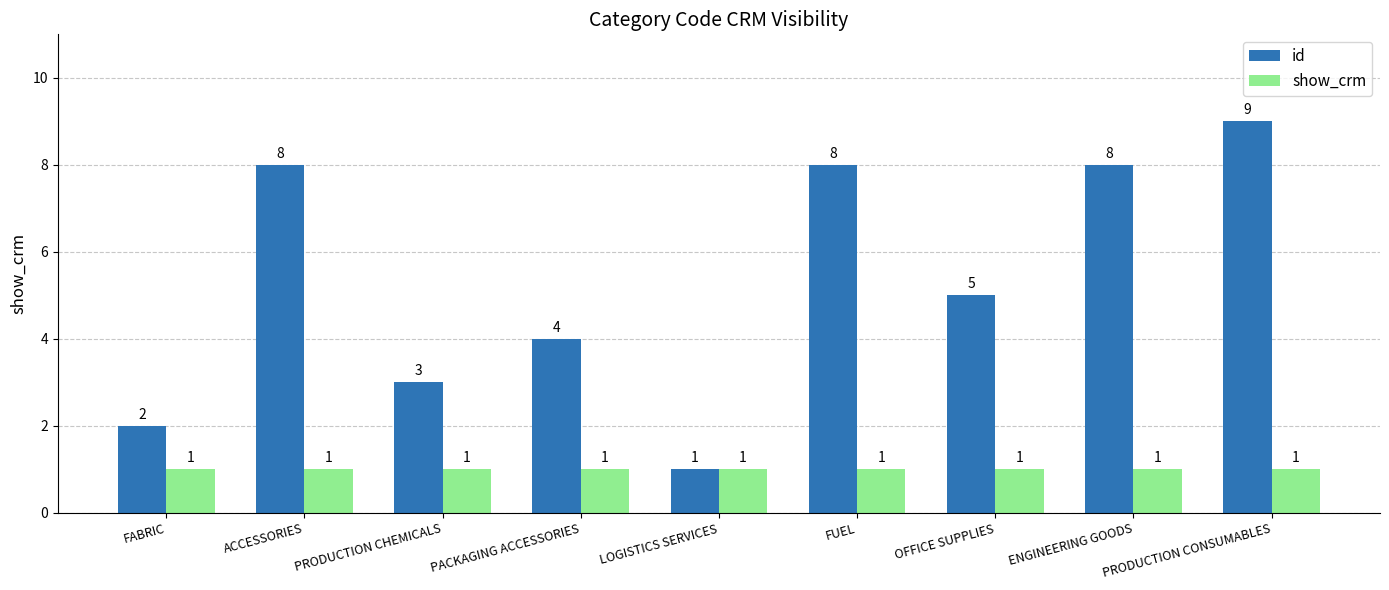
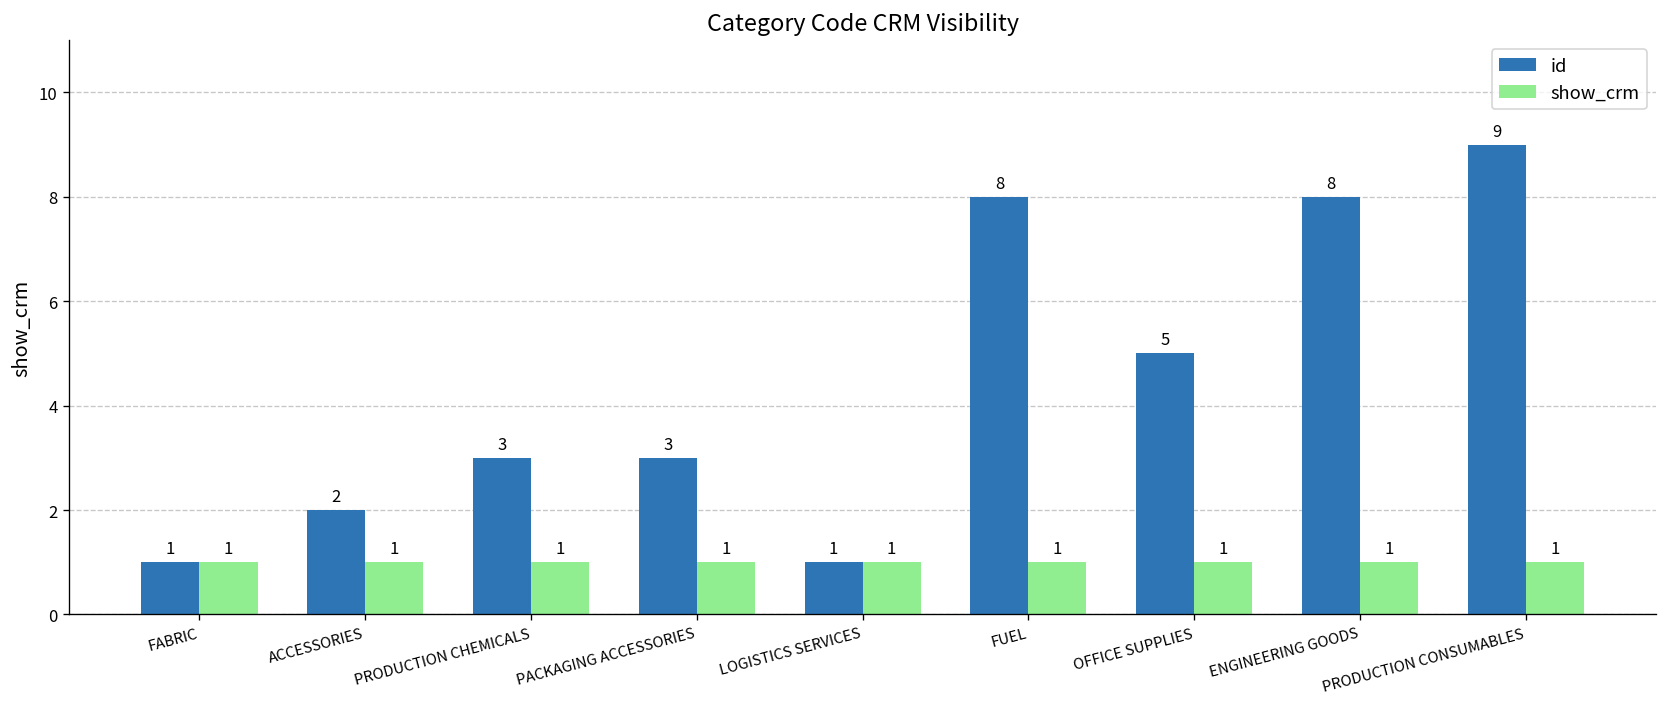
id, FABRIC: 2 -> 1
id, ACCESSORIES: 8 -> 2
id, PACKAGING ACCESSORIES: 4 -> 3
